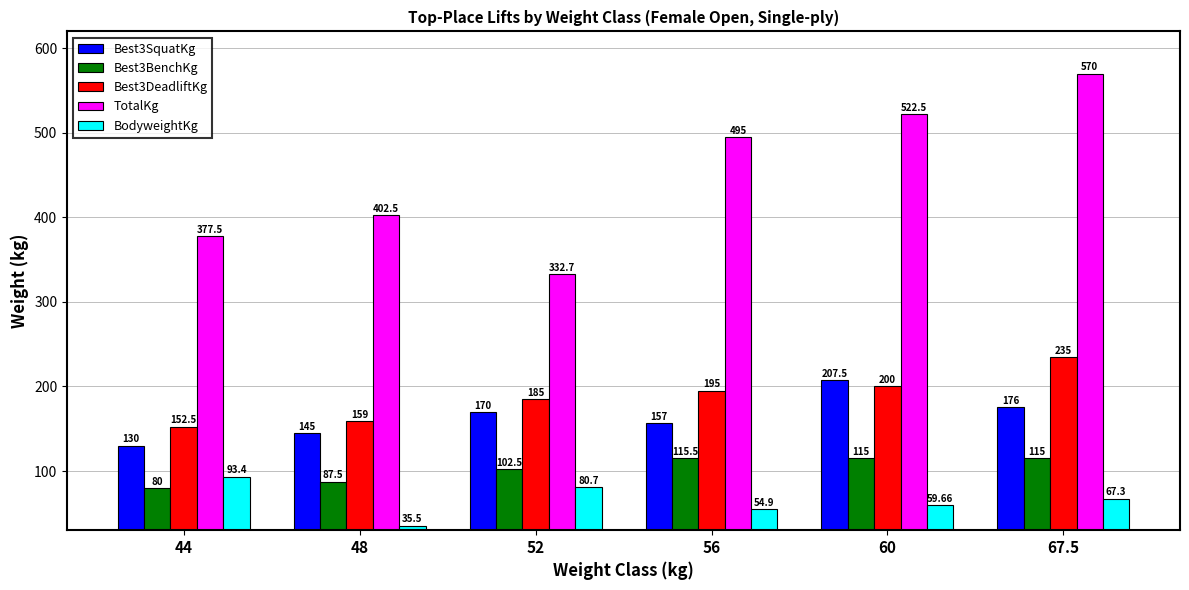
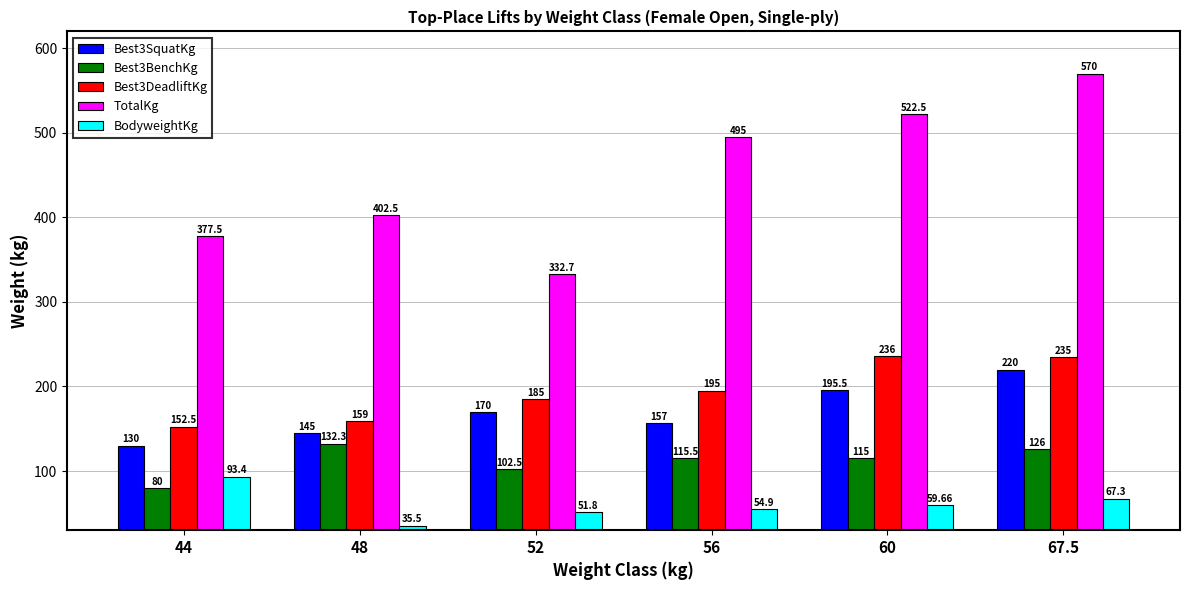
Best3BenchKg, 48: 87.5 -> 132.3
BodyweightKg, 52: 80.7 -> 51.8
Best3SquatKg, 60: 207.5 -> 195.5
Best3DeadliftKg, 60: 200 -> 236
Best3SquatKg, 67.5: 176 -> 220
Best3BenchKg, 67.5: 115 -> 126
